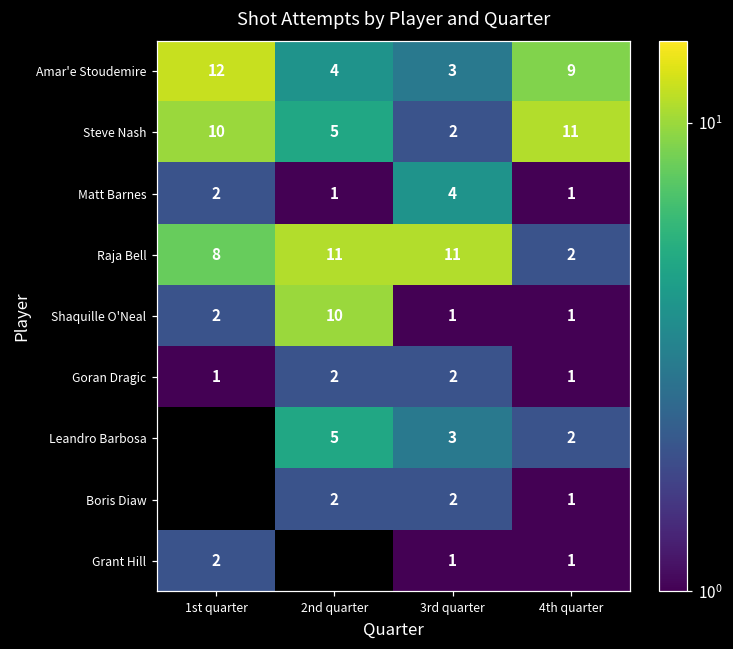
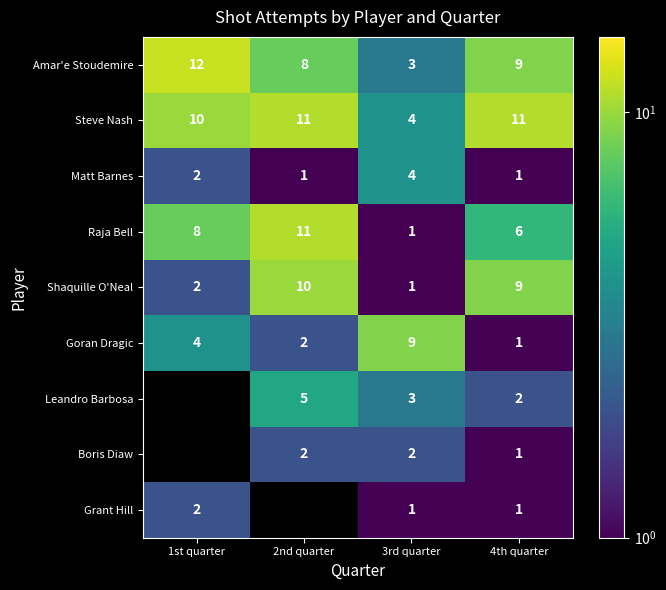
Amar'e Stoudemire, 2nd quarter: 4 -> 8
Steve Nash, 2nd quarter: 5 -> 11
Steve Nash, 3rd quarter: 2 -> 4
Raja Bell, 3rd quarter: 11 -> 1
Raja Bell, 4th quarter: 2 -> 6
Shaquille O'Neal, 4th quarter: 1 -> 9
Goran Dragic, 1st quarter: 1 -> 4
Goran Dragic, 3rd quarter: 2 -> 9
